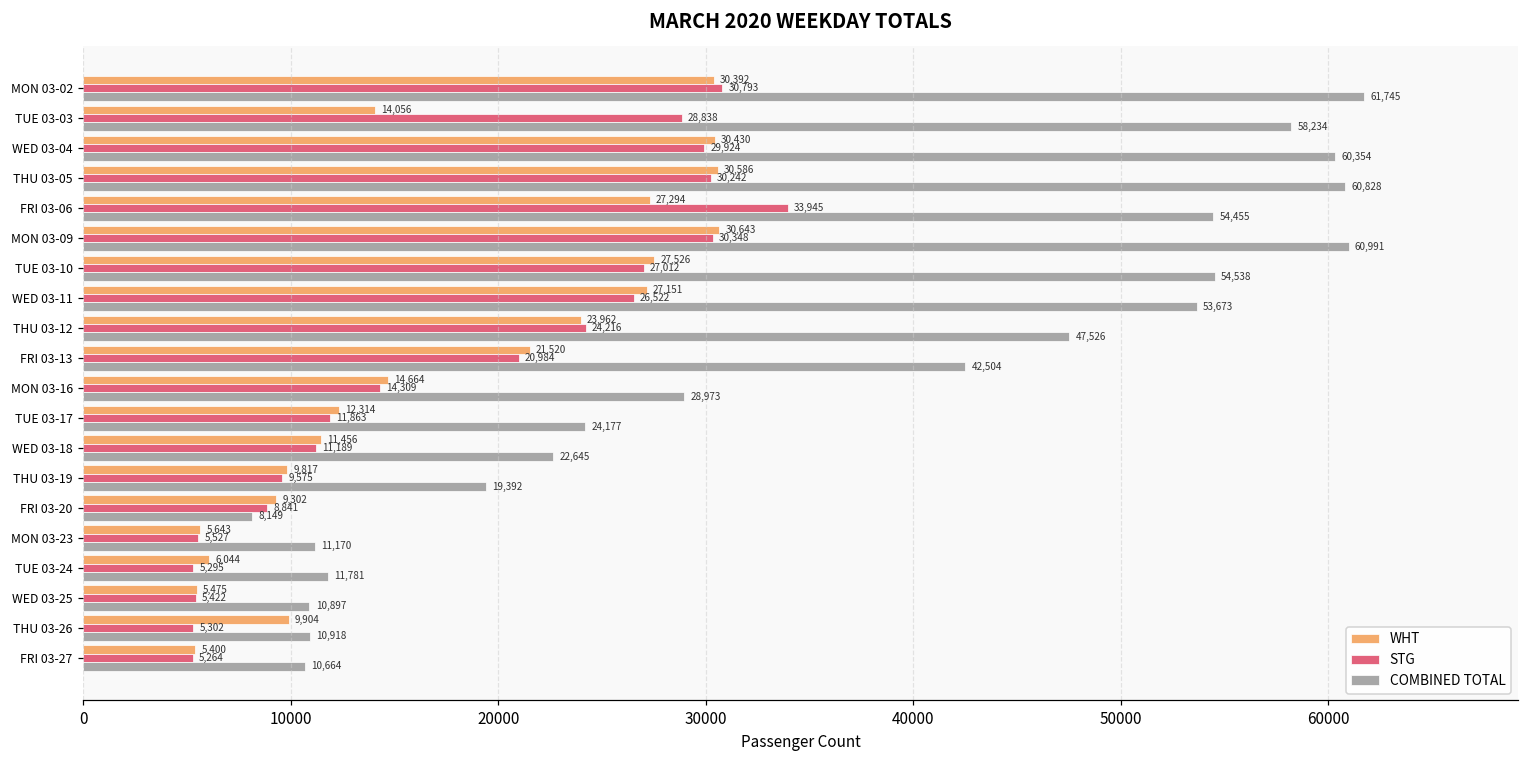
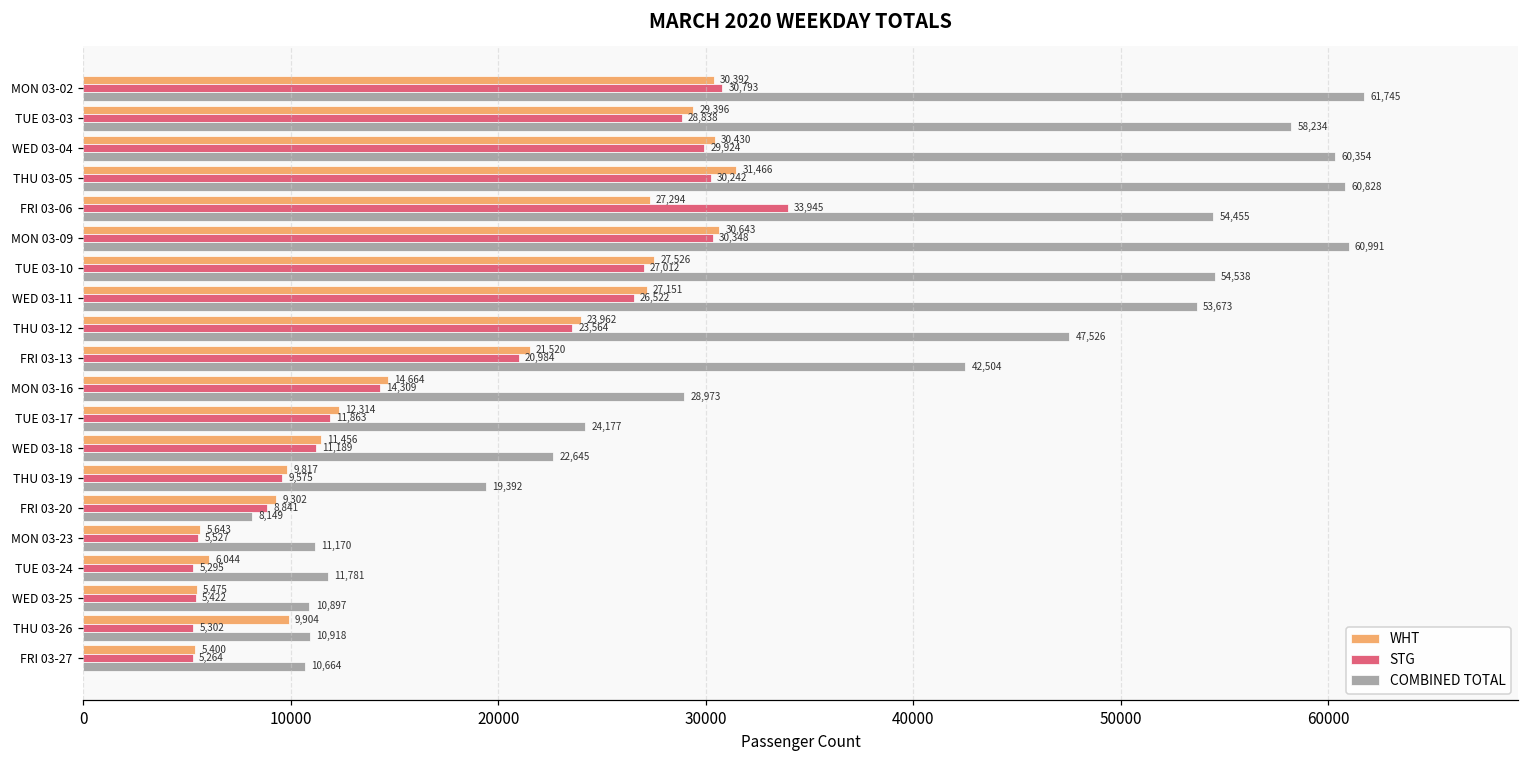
WHT, TUE 03-03: 14,056 -> 29,396
WHT, THU 03-05: 30,586 -> 31,466
STG, THU 03-12: 24,216 -> 23,564
